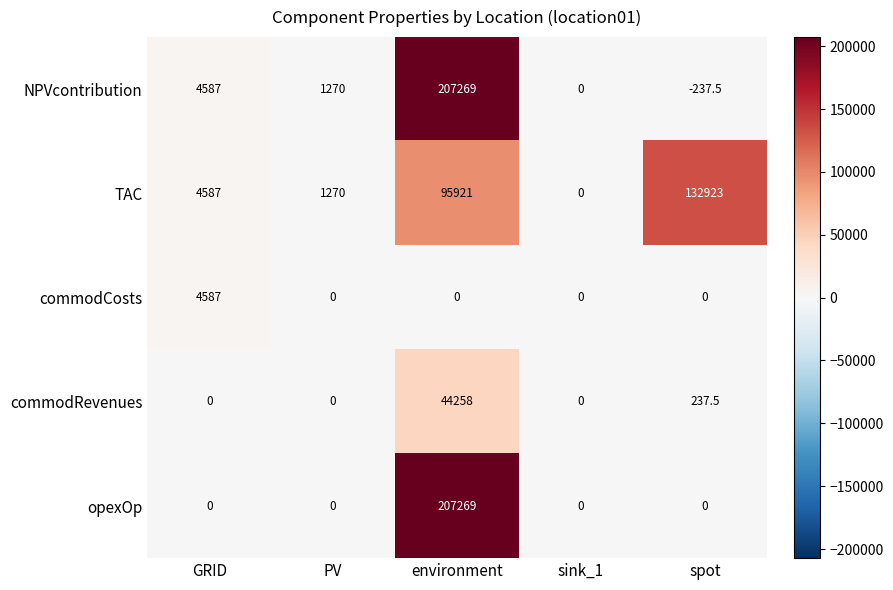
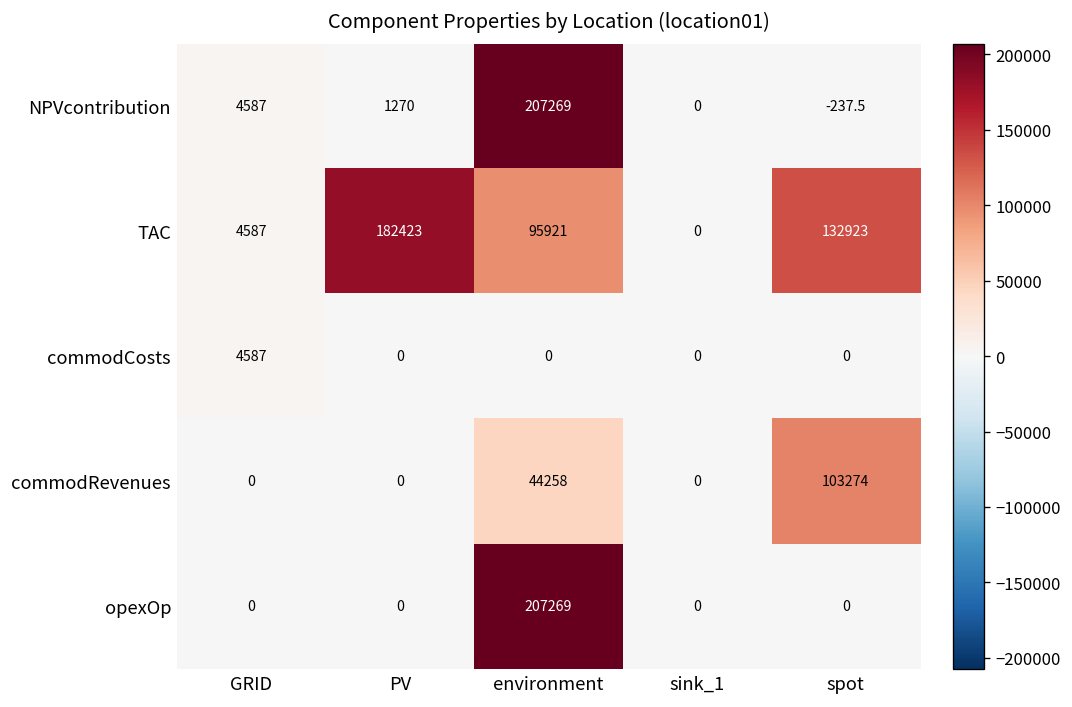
TAC, PV: 1270 -> 182423
commodRevenues, spot: 237.5 -> 103274
